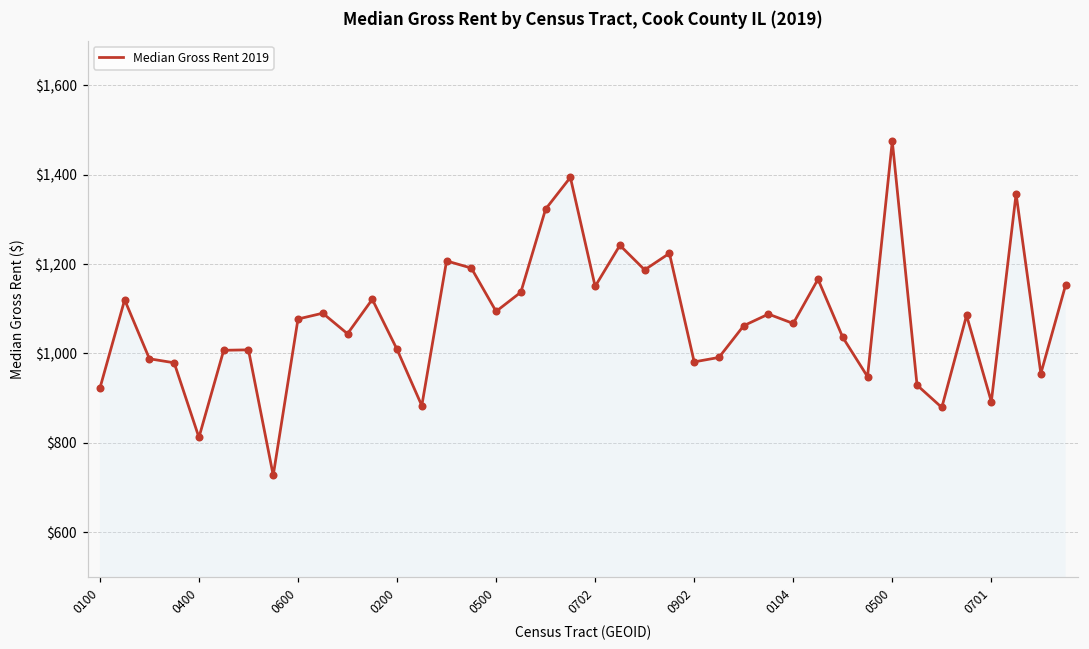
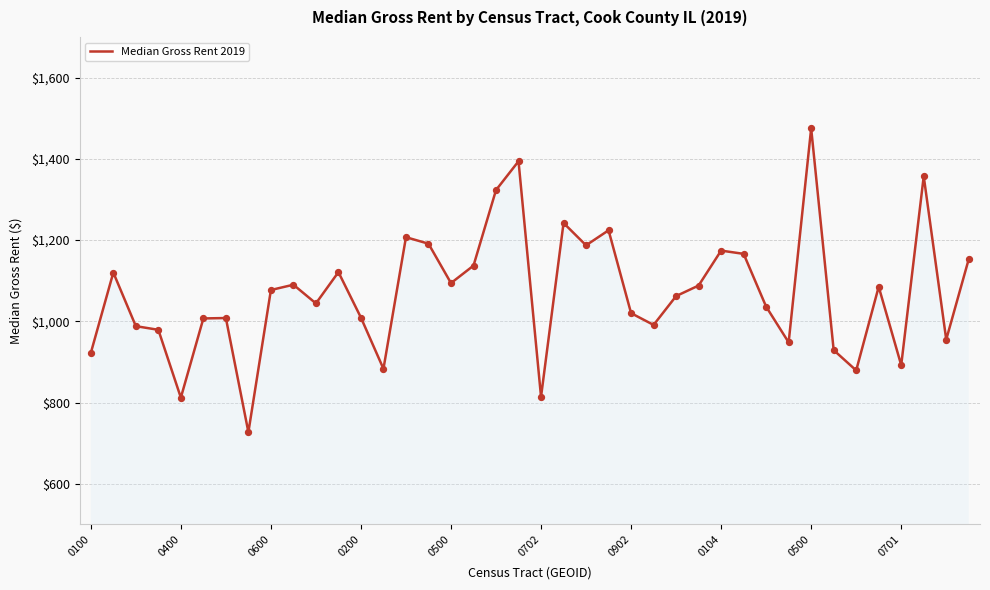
0702: $1,150 -> $810
0902: $980 -> $1,020
0104: $1,070 -> $1,170
